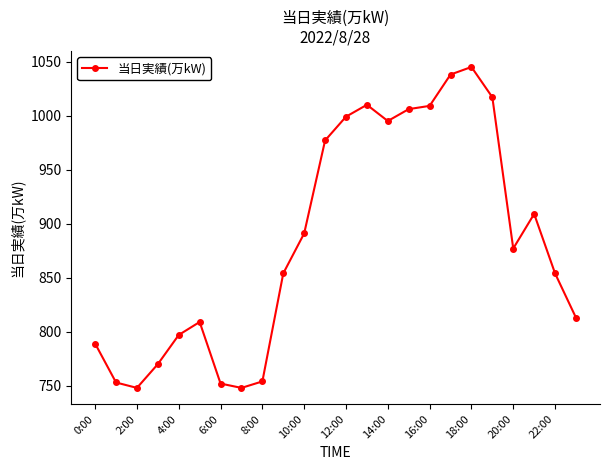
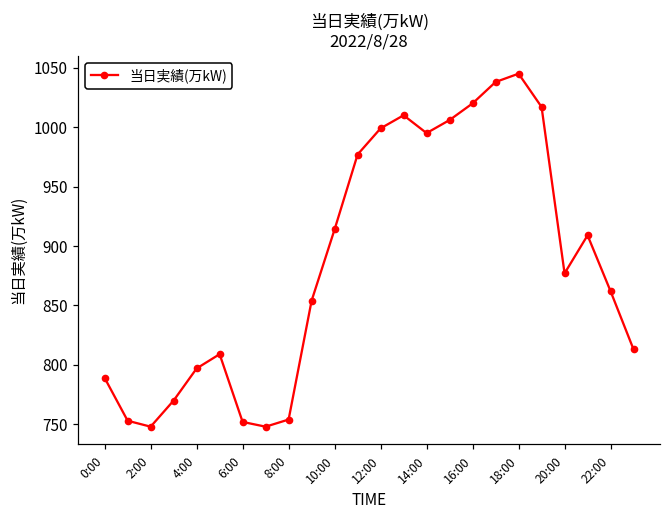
10:00: 891 -> 914
16:00: 1009 -> 1020
22:00: 854 -> 862
